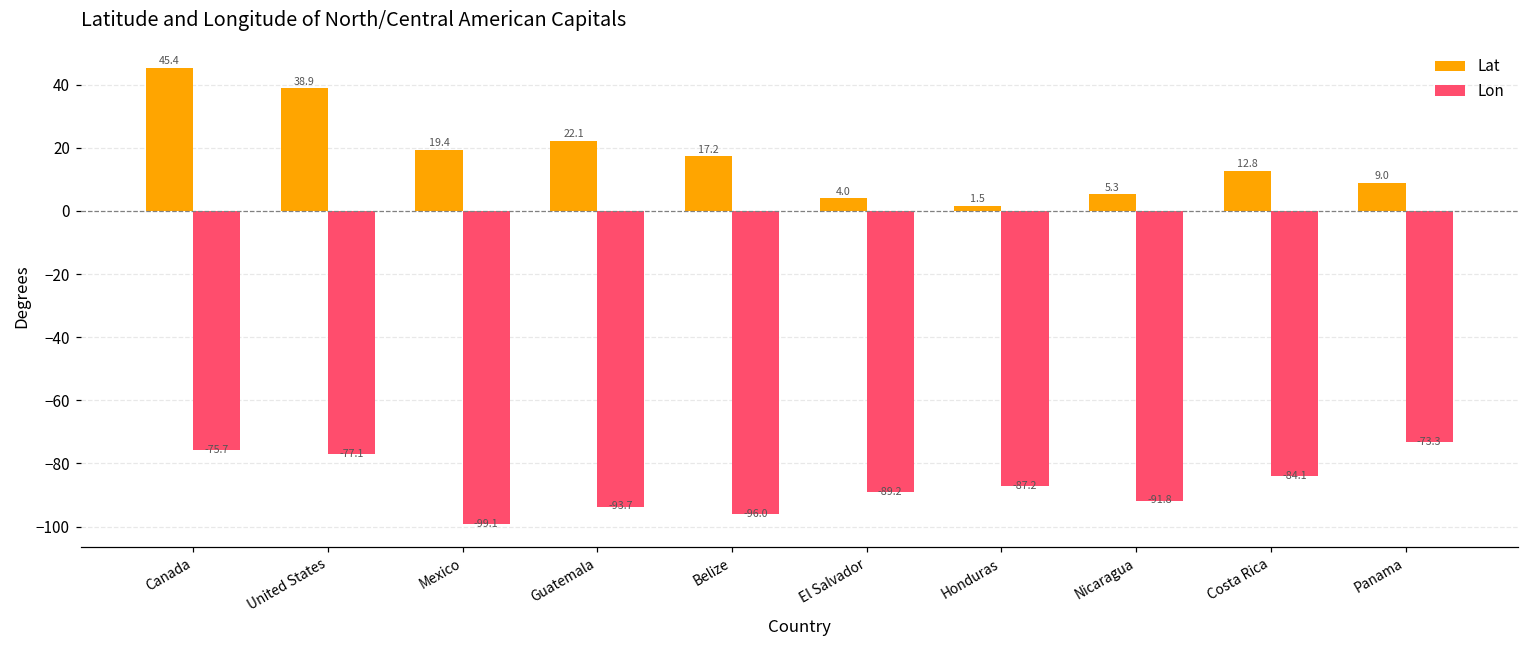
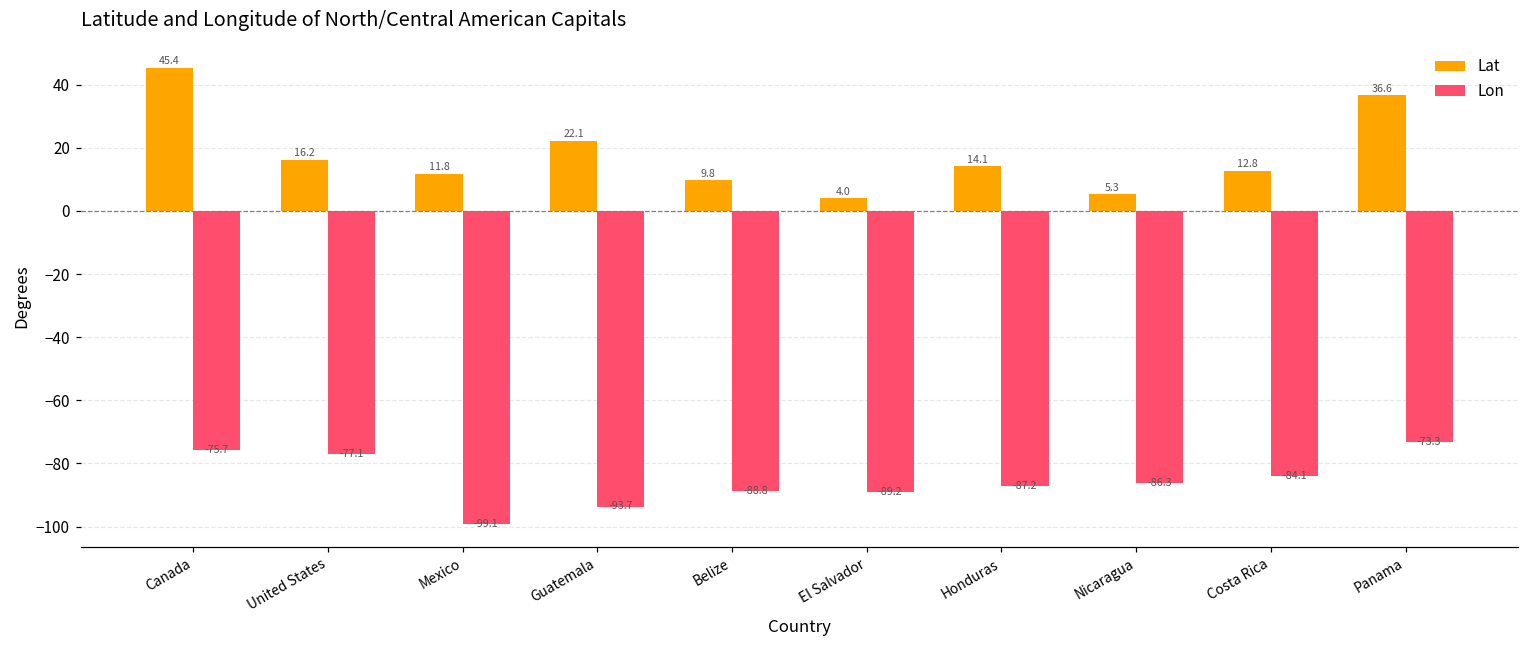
Lat, United States: 38.9 -> 16.2
Lat, Mexico: 19.4 -> 11.8
Lat, Belize: 17.2 -> 9.8
Lon, Belize: -96.0 -> -88.8
Lat, Honduras: 1.5 -> 14.1
Lon, Nicaragua: -91.8 -> -86.3
Lat, Panama: 9.0 -> 36.6
